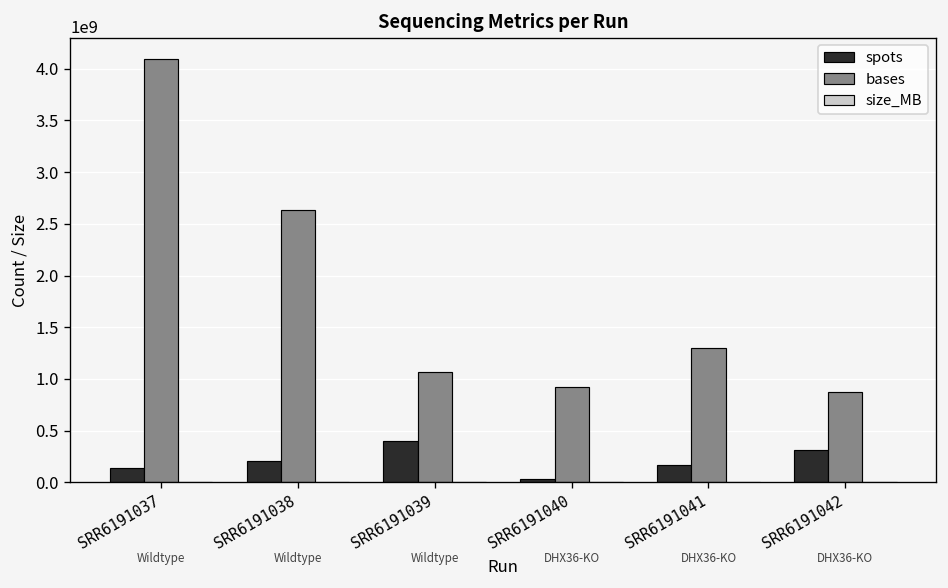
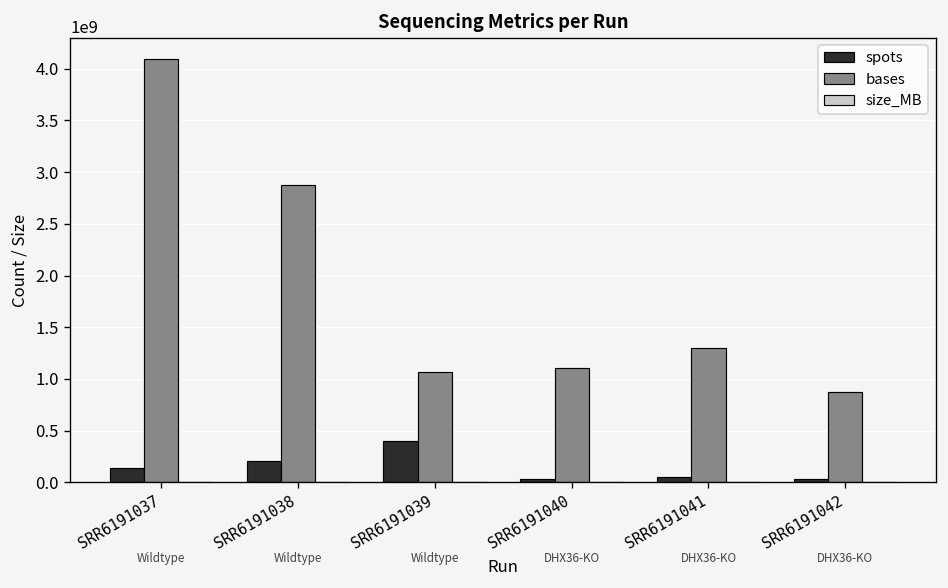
bases, SRR6191038: 2600000000 -> 2900000000
bases, SRR6191040: 900000000 -> 1100000000
spots, SRR6191041: 200000000 -> 100000000
spots, SRR6191042: 300000000 -> 0
